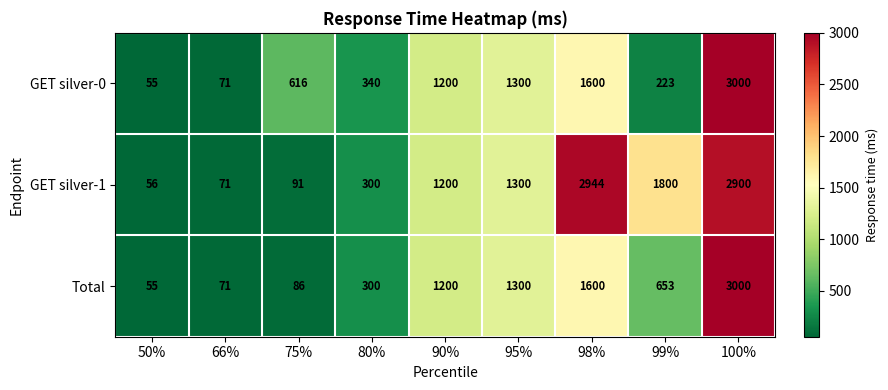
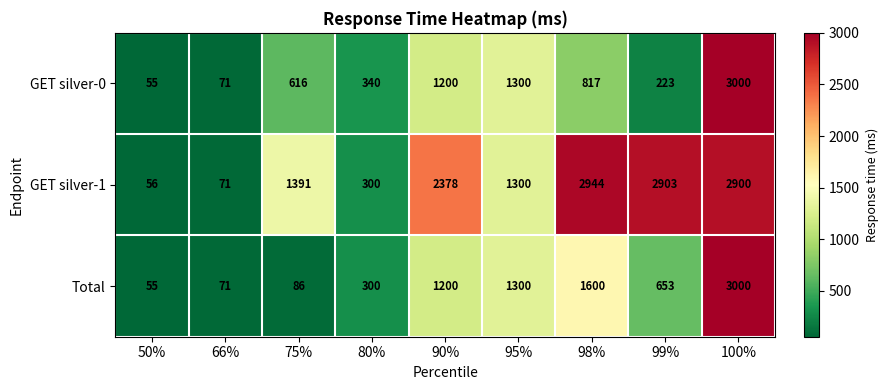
GET silver-0, 98%: 1600 -> 817
GET silver-1, 75%: 91 -> 1391
GET silver-1, 90%: 1200 -> 2378
GET silver-1, 99%: 1800 -> 2903
